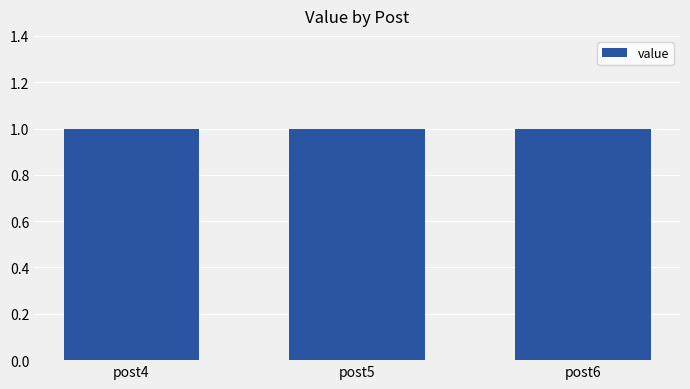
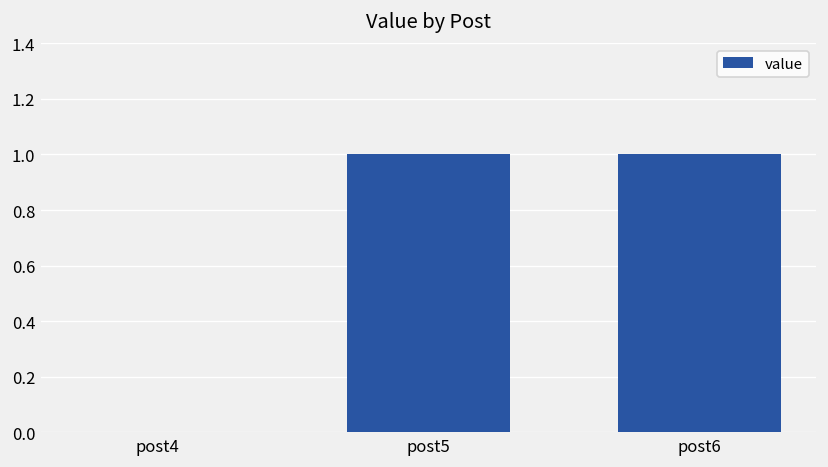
post4: 1 -> 0
